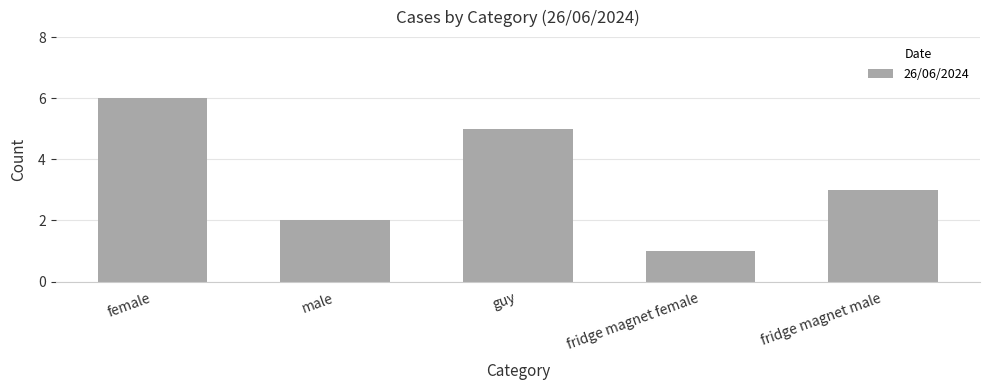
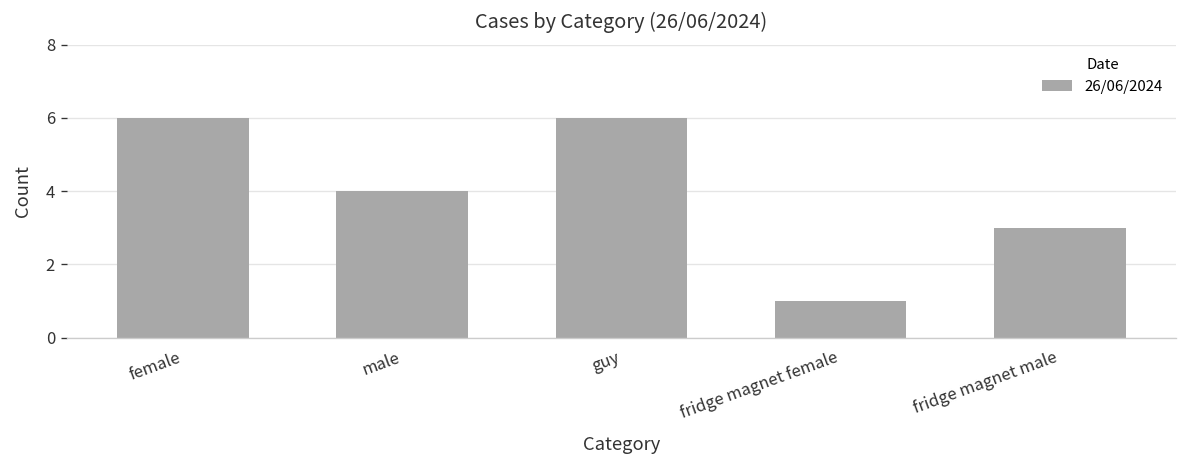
male: 2 -> 4
guy: 5 -> 6
